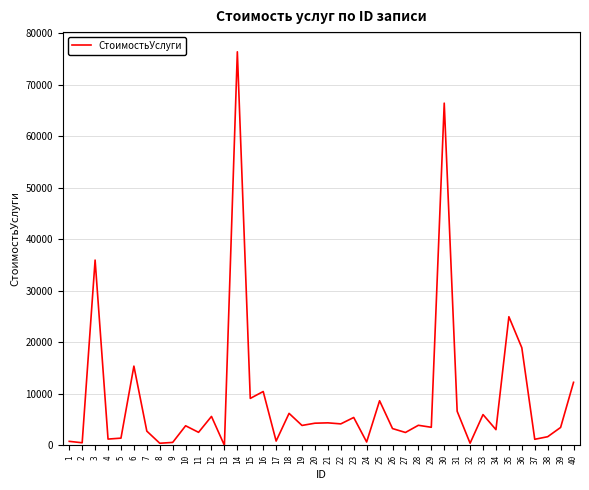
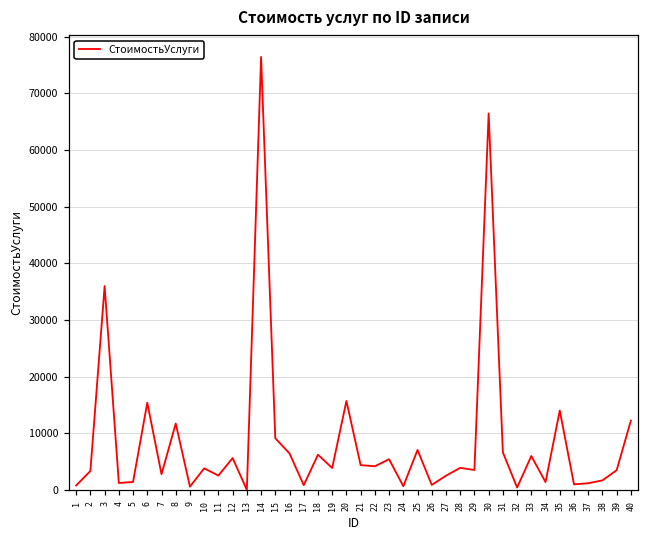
2: 1000 -> 3000
8: 0 -> 12000
16: 10000 -> 6000
20: 4000 -> 16000
25: 9000 -> 7000
26: 3000 -> 1000
34: 3000 -> 1000
35: 25000 -> 14000
36: 19000 -> 1000
